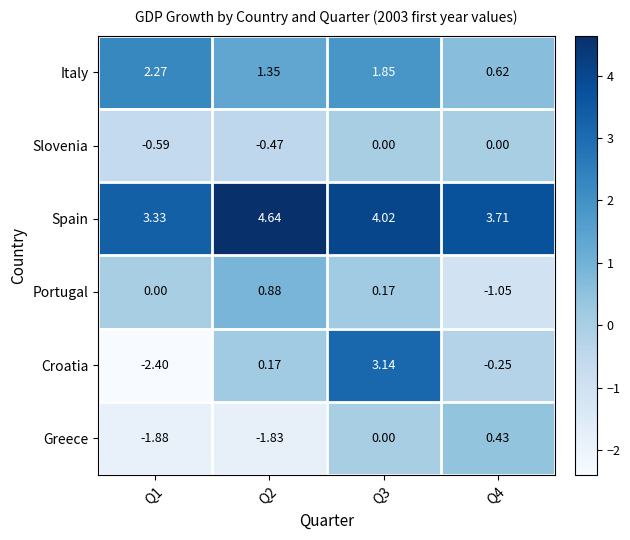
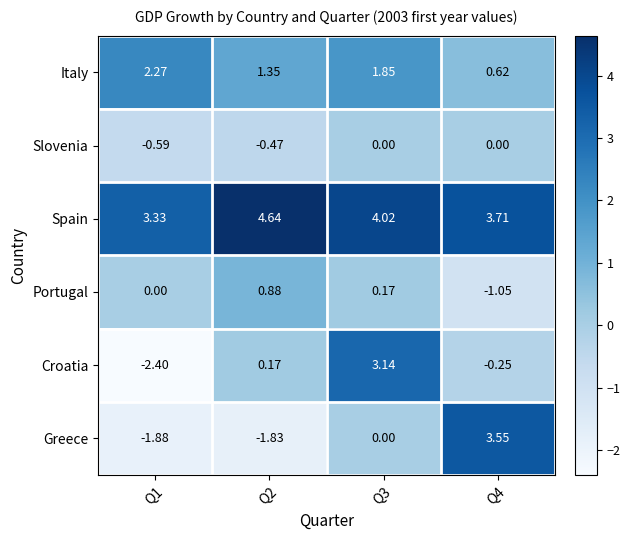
Greece, Q4: 0.43 -> 3.55
